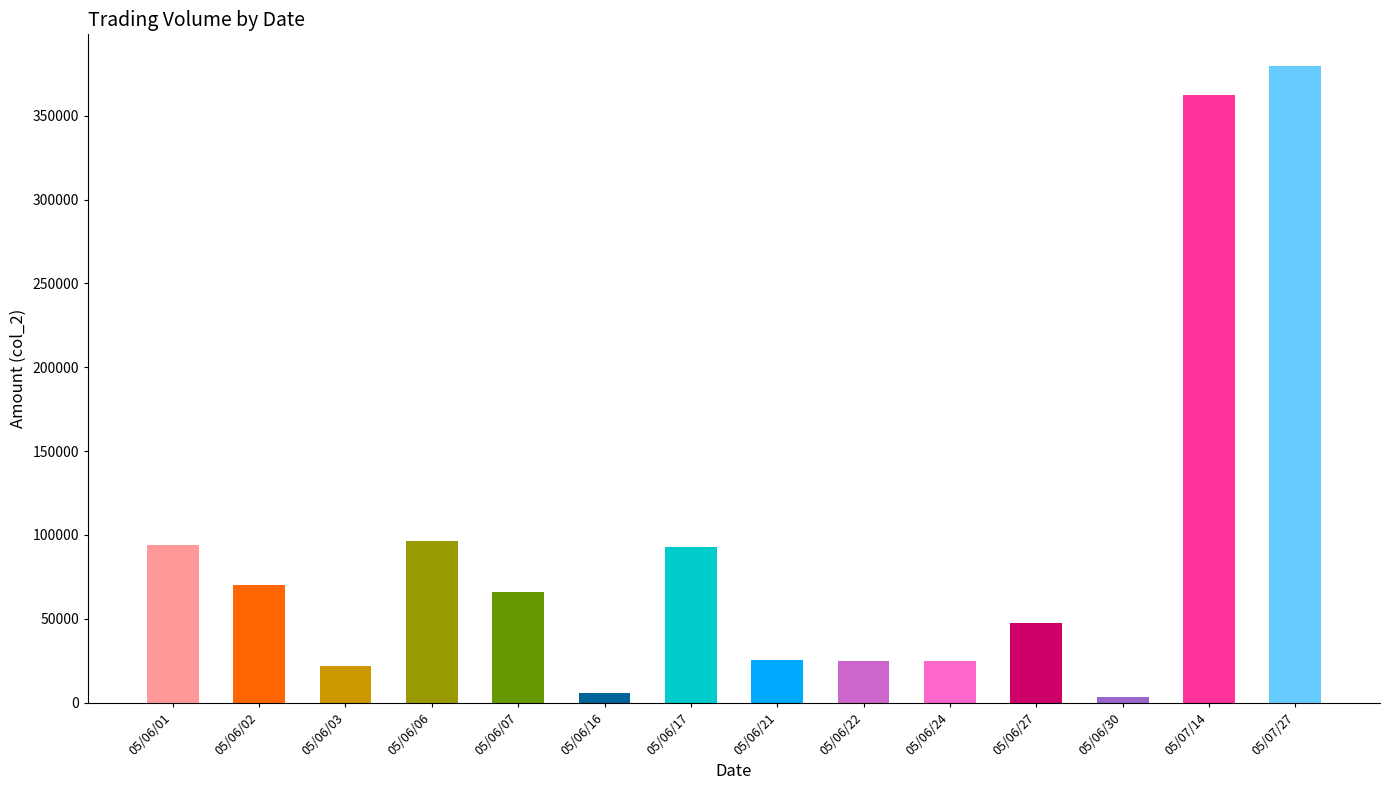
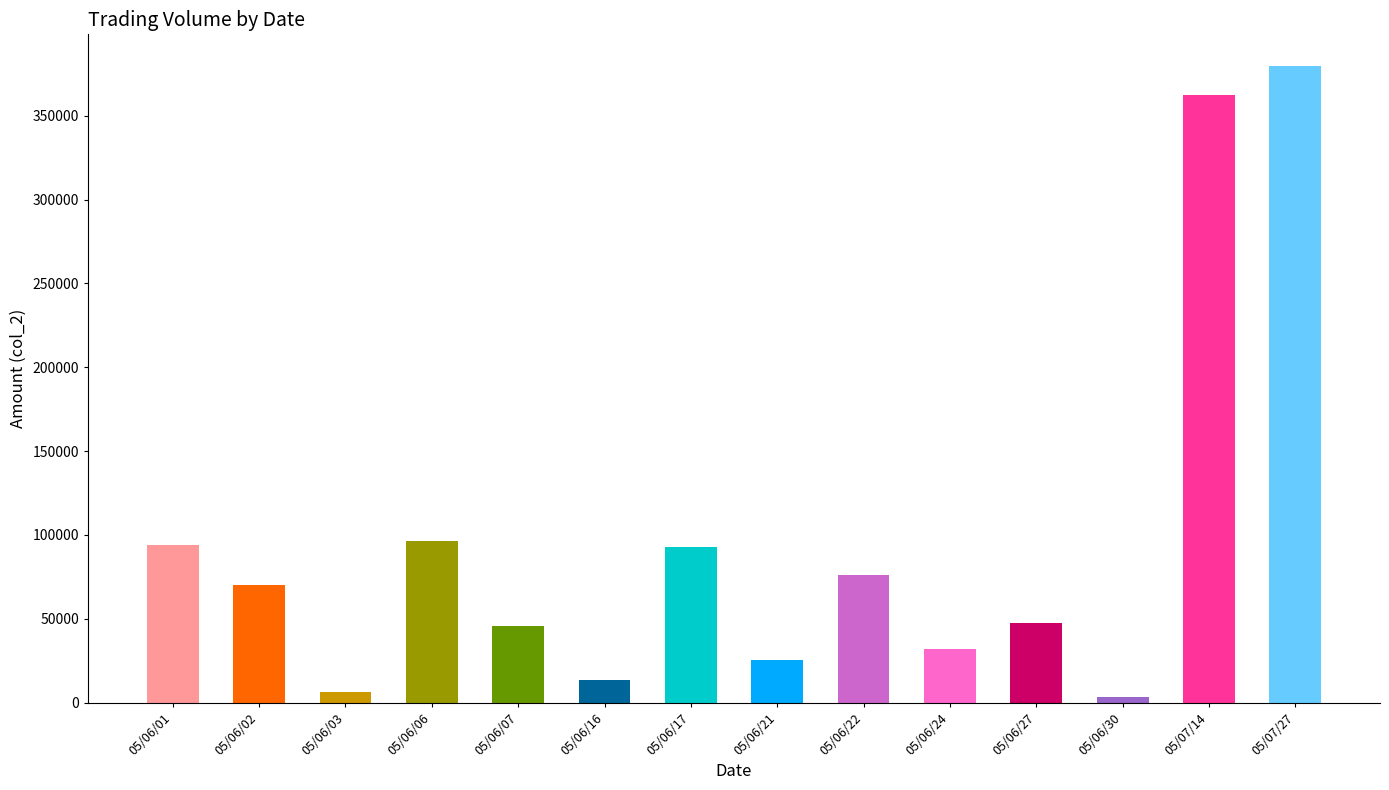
05/06/03: 22000 -> 6000
05/06/07: 66000 -> 46000
05/06/16: 6000 -> 13000
05/06/22: 25000 -> 76000
05/06/24: 25000 -> 32000
